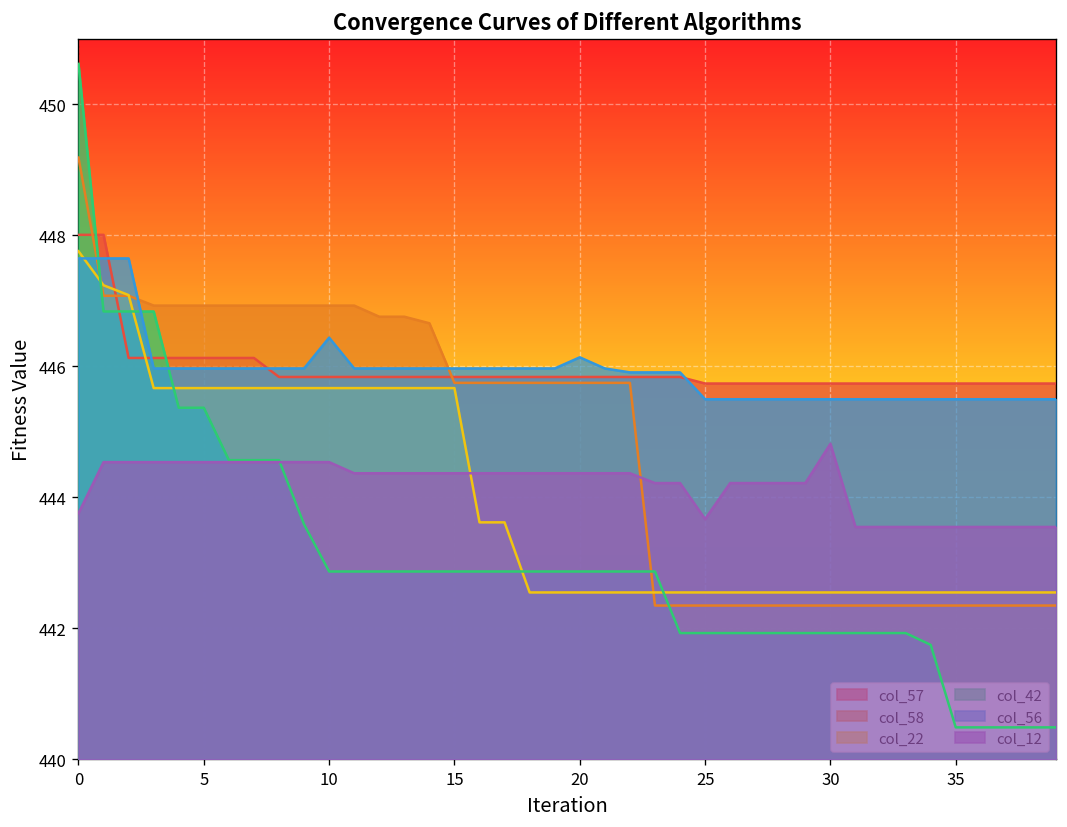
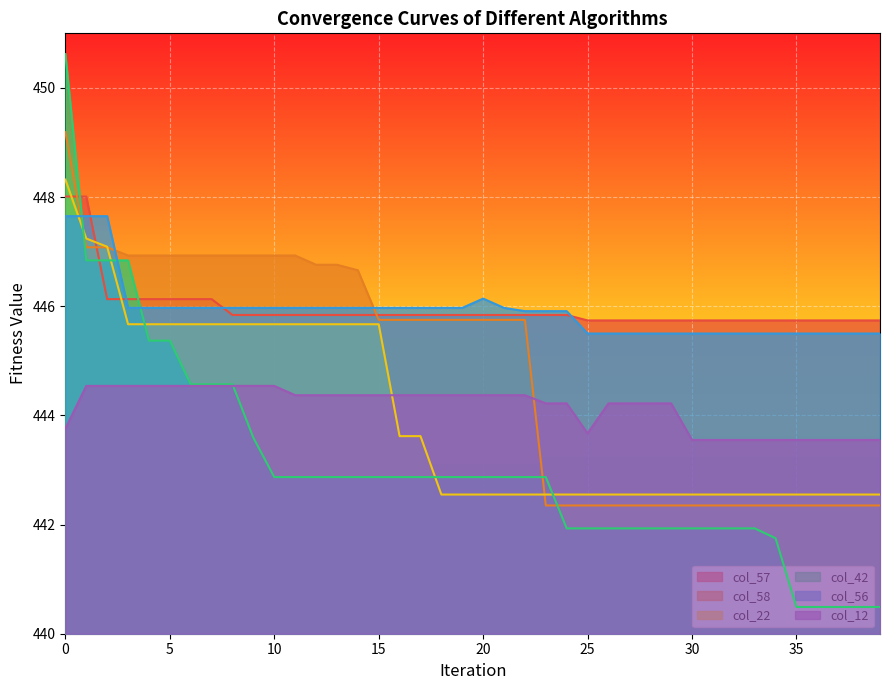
col_22, 0: 447.8 -> 448.3
col_56, 10: 446.4 -> 446.0
col_12, 30: 444.8 -> 443.6
